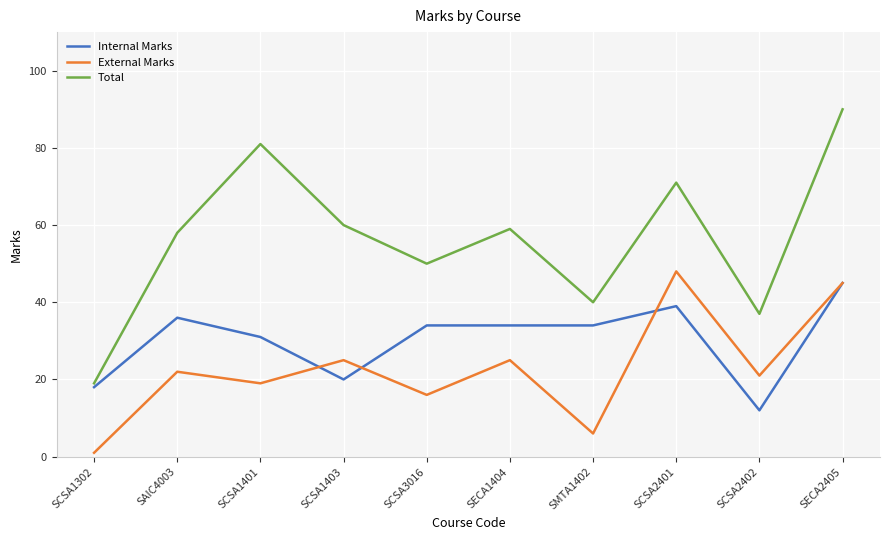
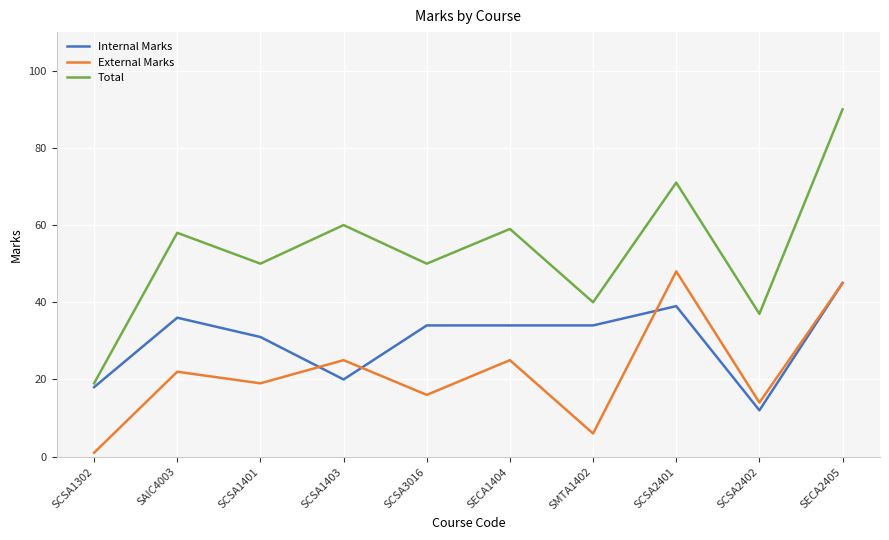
Total, SCSA1401: 81 -> 50
External Marks, SCSA2402: 21 -> 14
